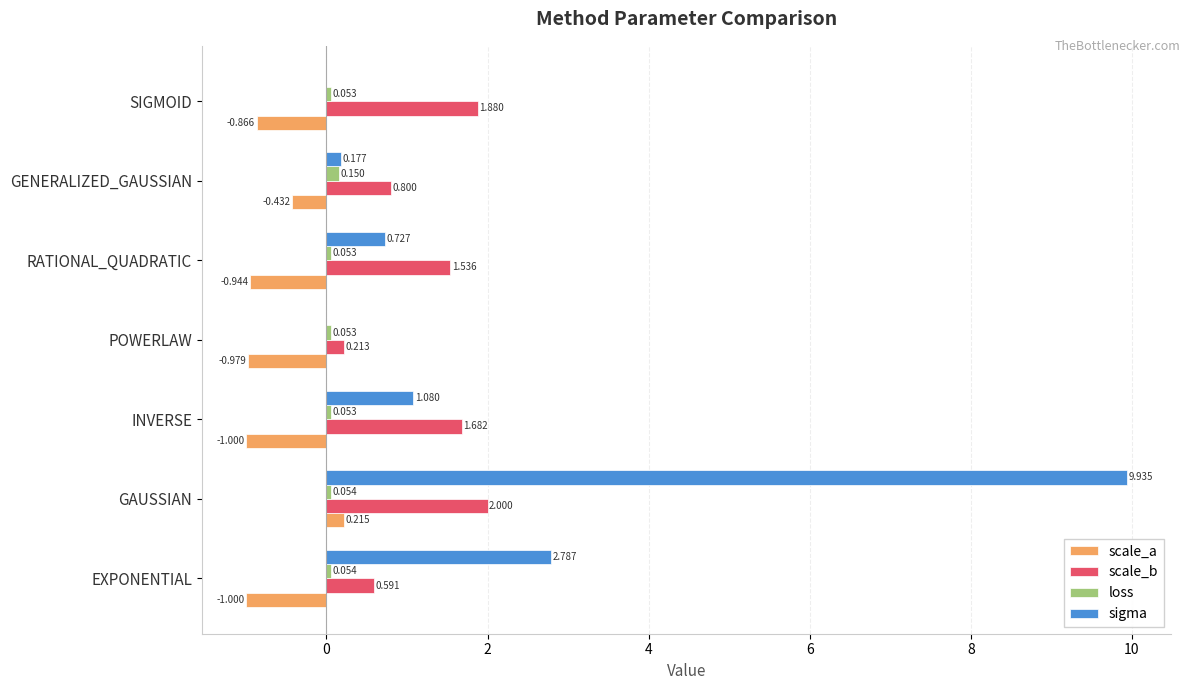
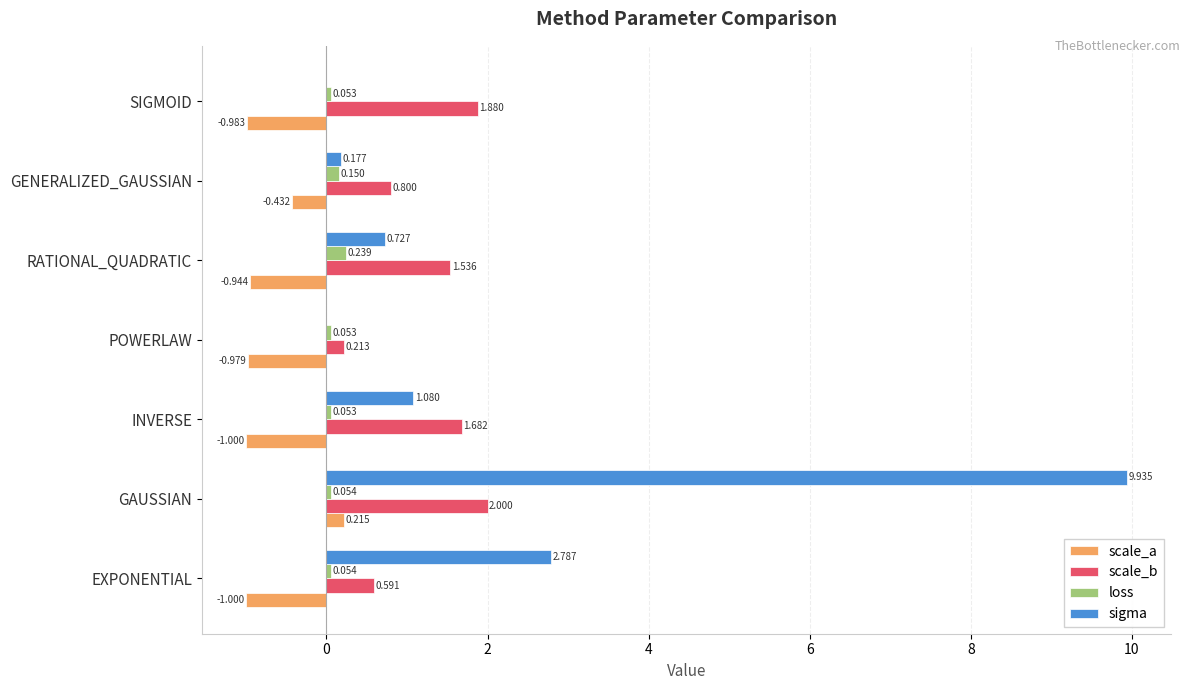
scale_a, SIGMOID: -0.866 -> -0.983
loss, RATIONAL_QUADRATIC: 0.053 -> 0.239
